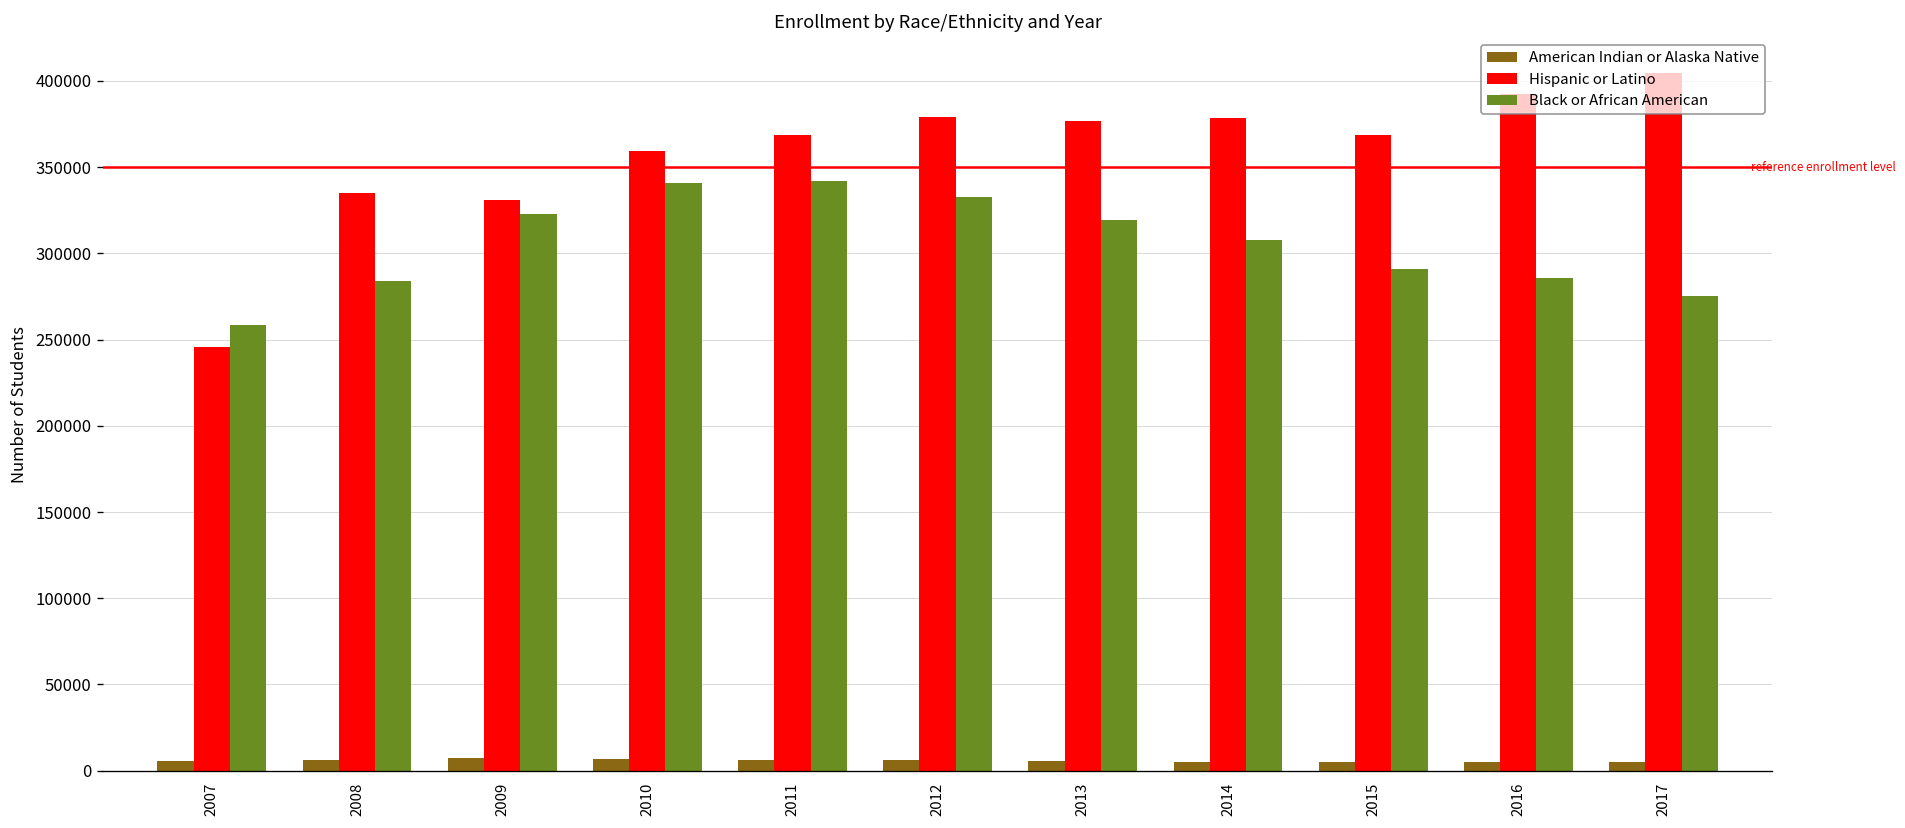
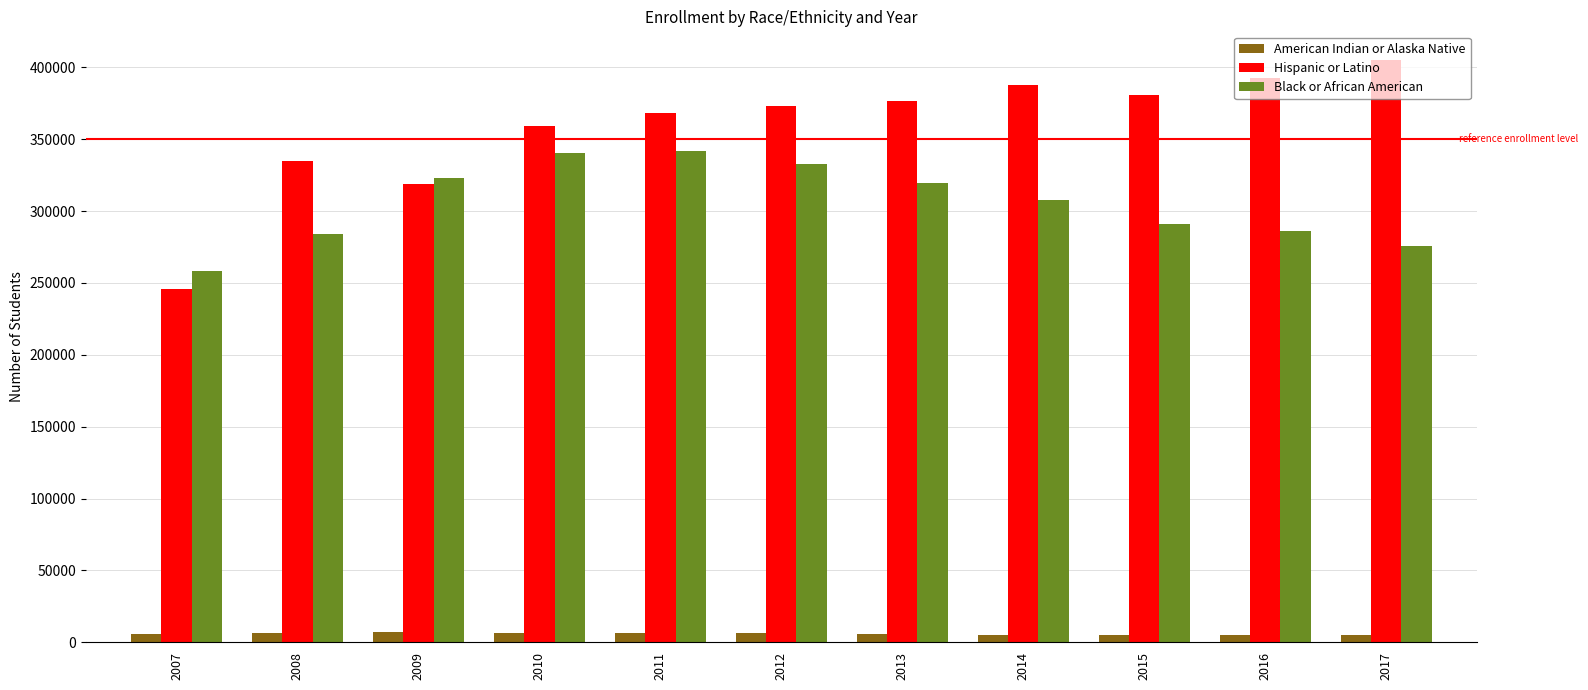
Hispanic or Latino, 2009: 331000 -> 319000
Hispanic or Latino, 2012: 379000 -> 373000
Hispanic or Latino, 2014: 378000 -> 388000
Hispanic or Latino, 2015: 368000 -> 381000
